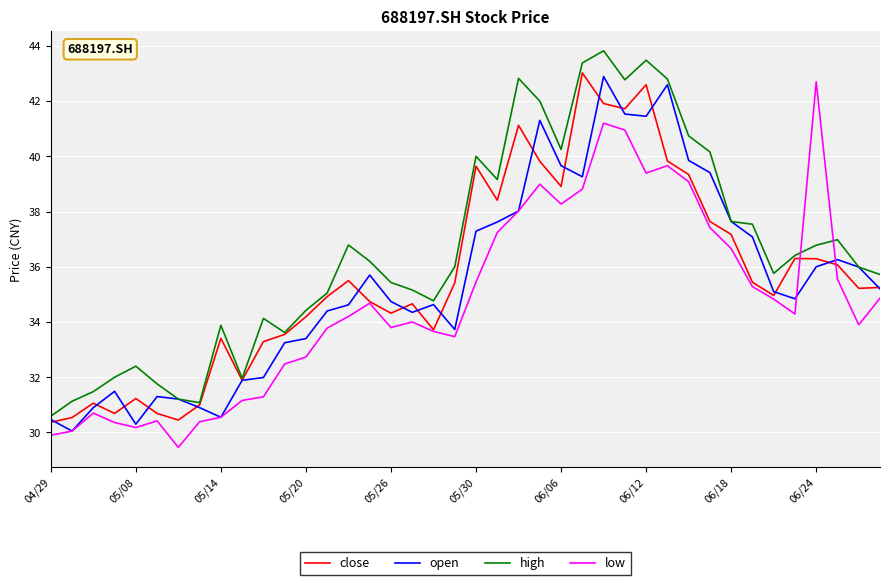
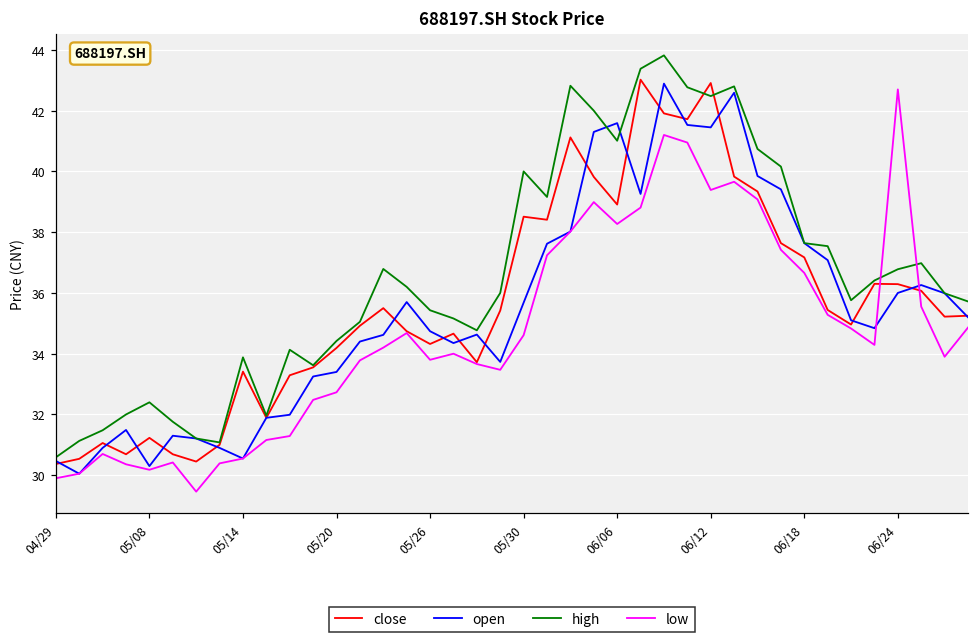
close, 05/30: 39.6 -> 38.5
open, 05/30: 37.3 -> 35.7
low, 05/30: 35.5 -> 34.6
open, 06/06: 39.7 -> 41.6
high, 06/06: 40.3 -> 41.0
close, 06/12: 42.6 -> 42.9
high, 06/12: 43.5 -> 42.5
